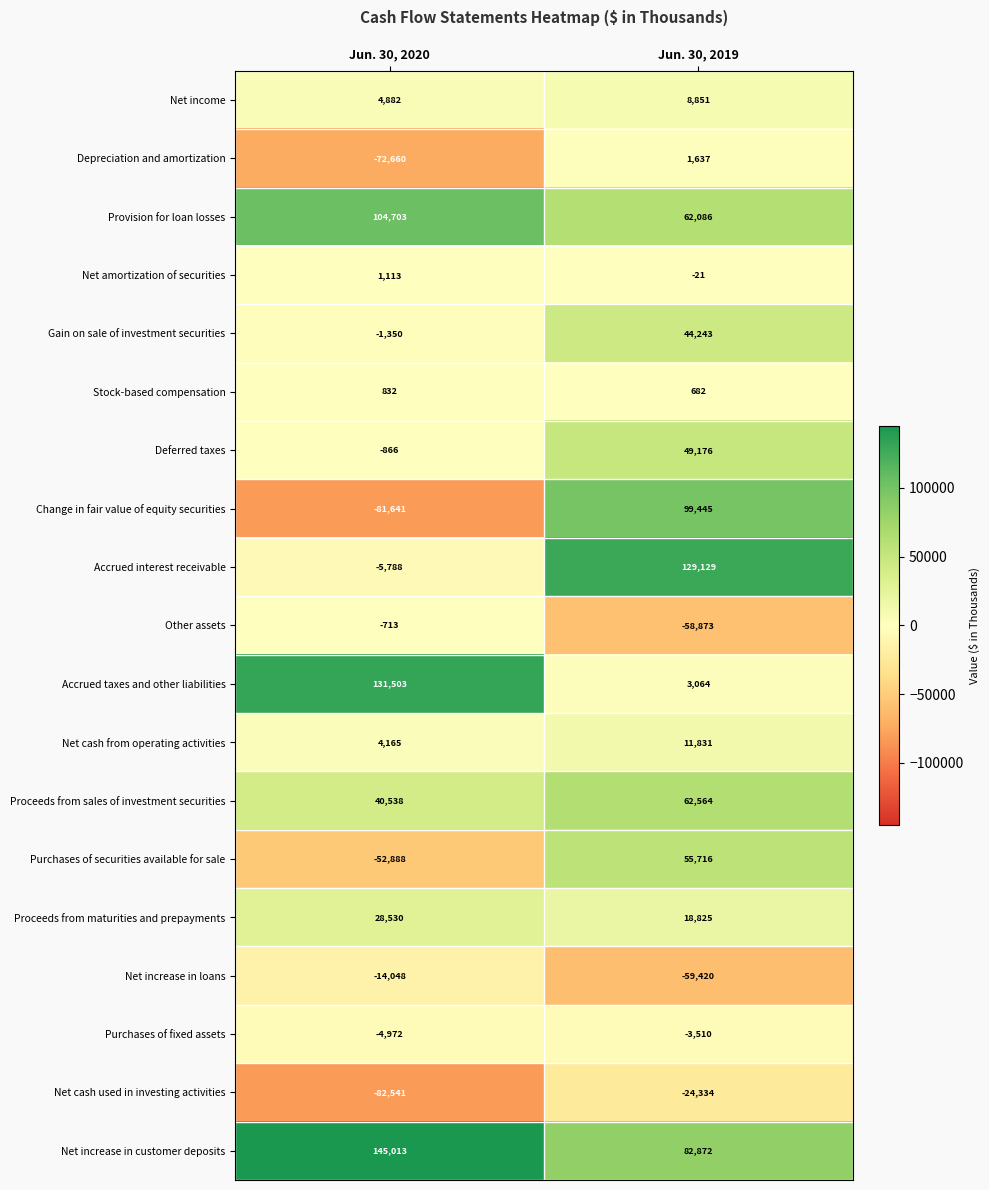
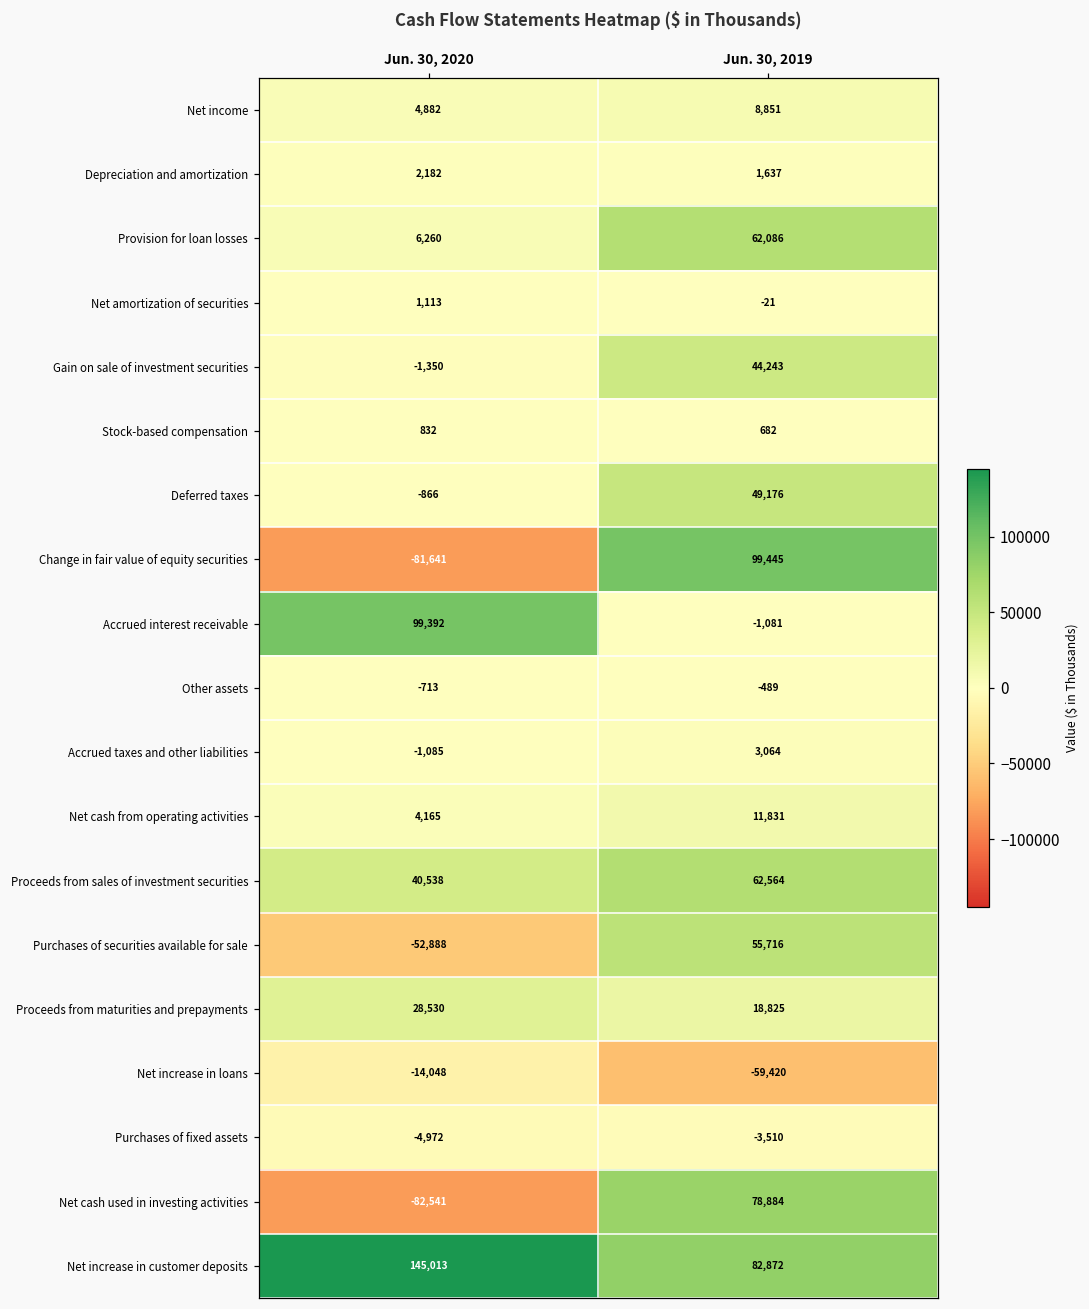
Depreciation and amortization, Jun. 30, 2020: -72,660 -> 2,182
Provision for loan losses, Jun. 30, 2020: 104,703 -> 6,260
Accrued interest receivable, Jun. 30, 2020: -5,788 -> 99,392
Accrued interest receivable, Jun. 30, 2019: 129,129 -> -1,081
Other assets, Jun. 30, 2019: -58,873 -> -489
Accrued taxes and other liabilities, Jun. 30, 2020: 131,503 -> -1,085
Net cash used in investing activities, Jun. 30, 2019: -24,334 -> 78,884
